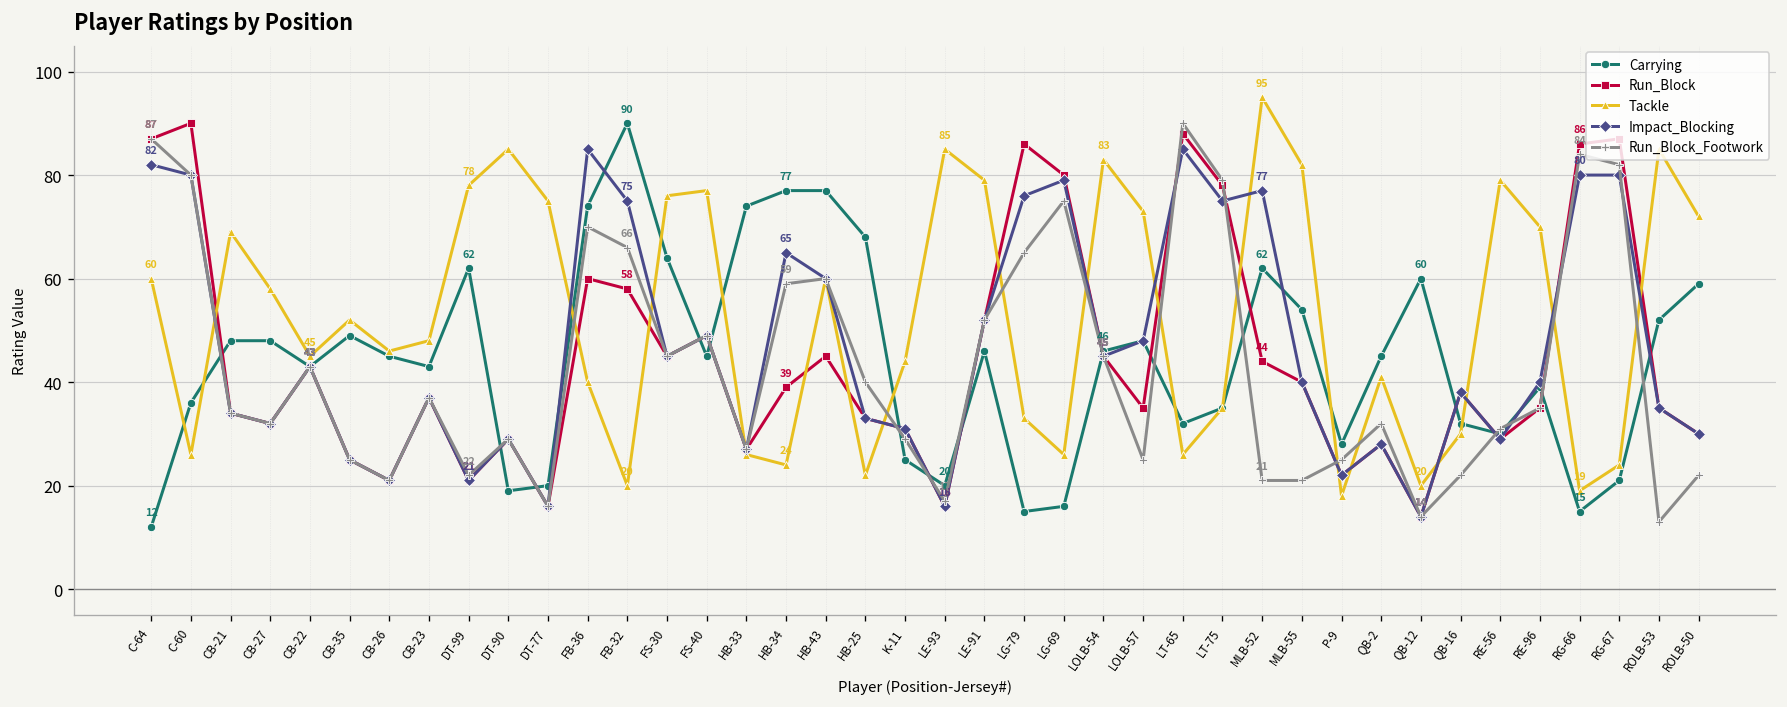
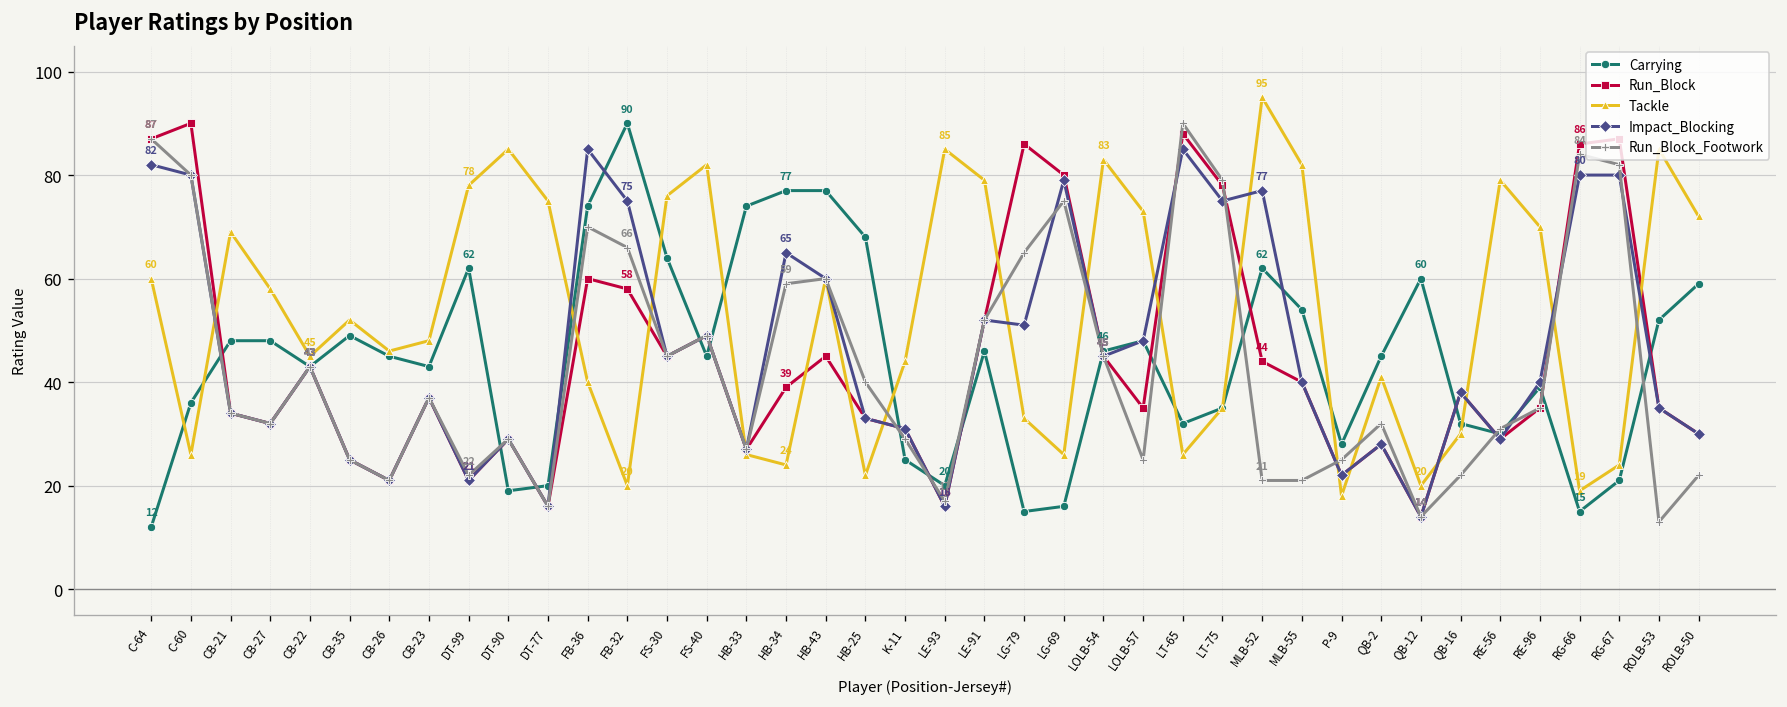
Tackle, FS-40: 77 -> 82
Impact_Blocking, LG-79: 76 -> 51
